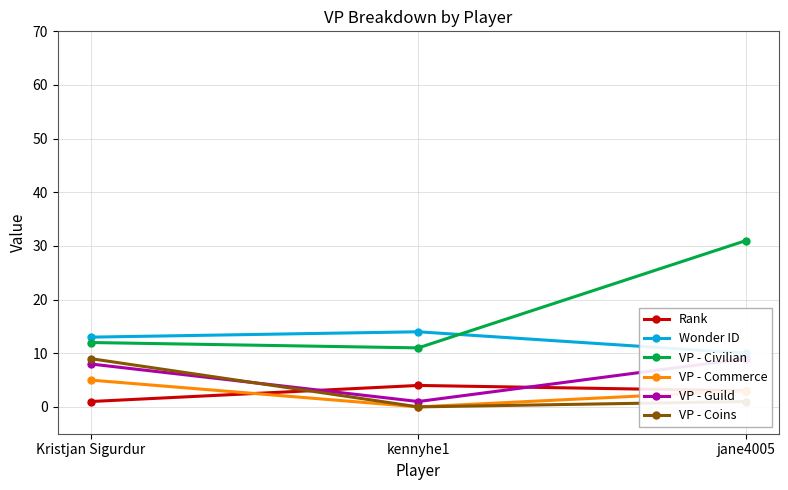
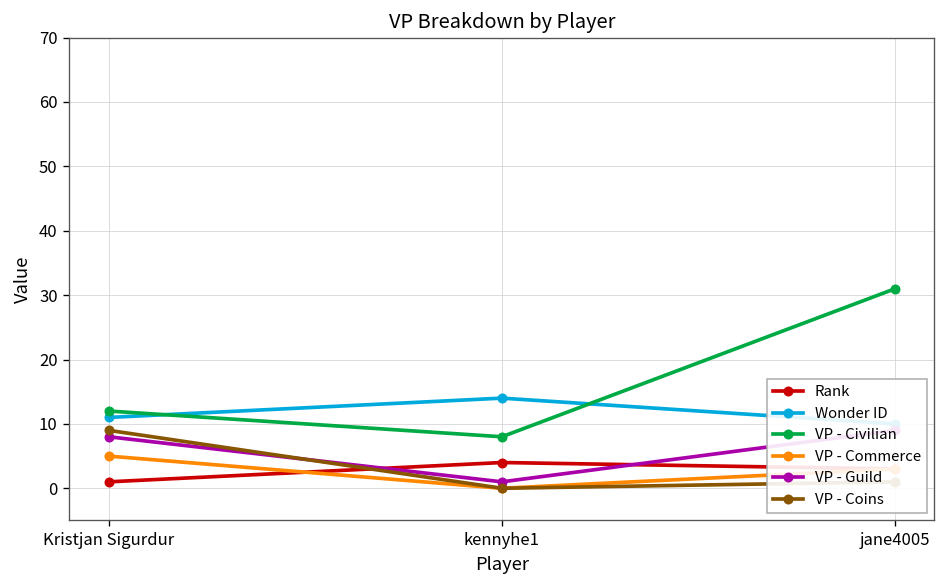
Wonder ID, Kristjan Sigurdur: 13 -> 11
VP - Civilian, kennyhe1: 11 -> 8
